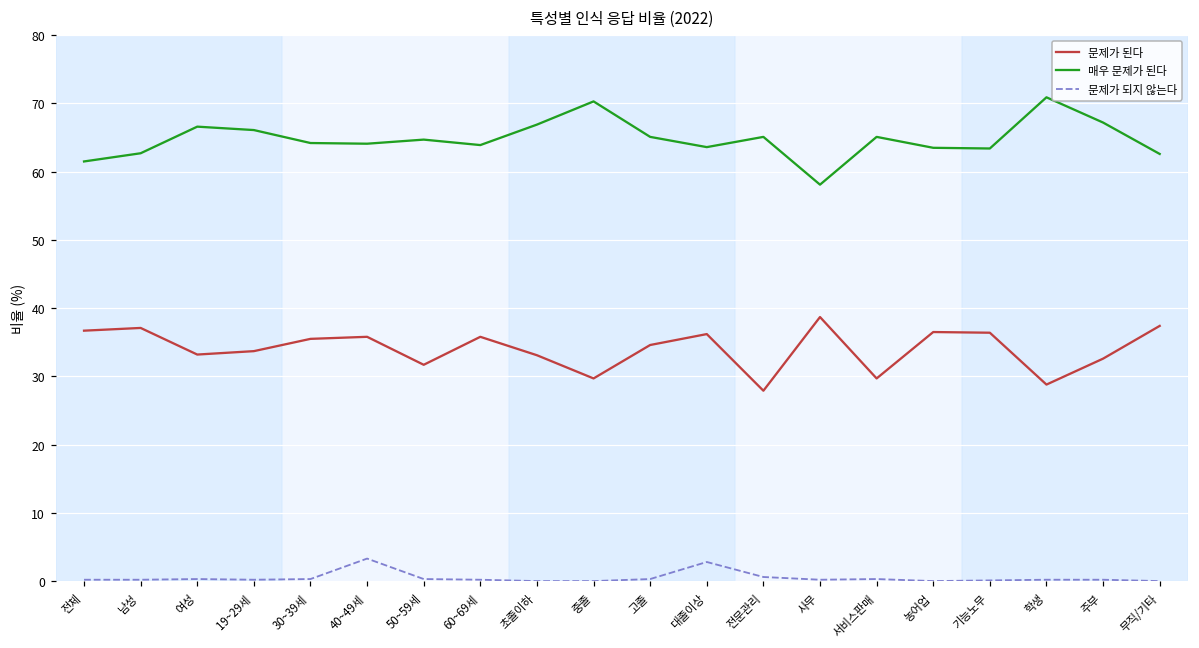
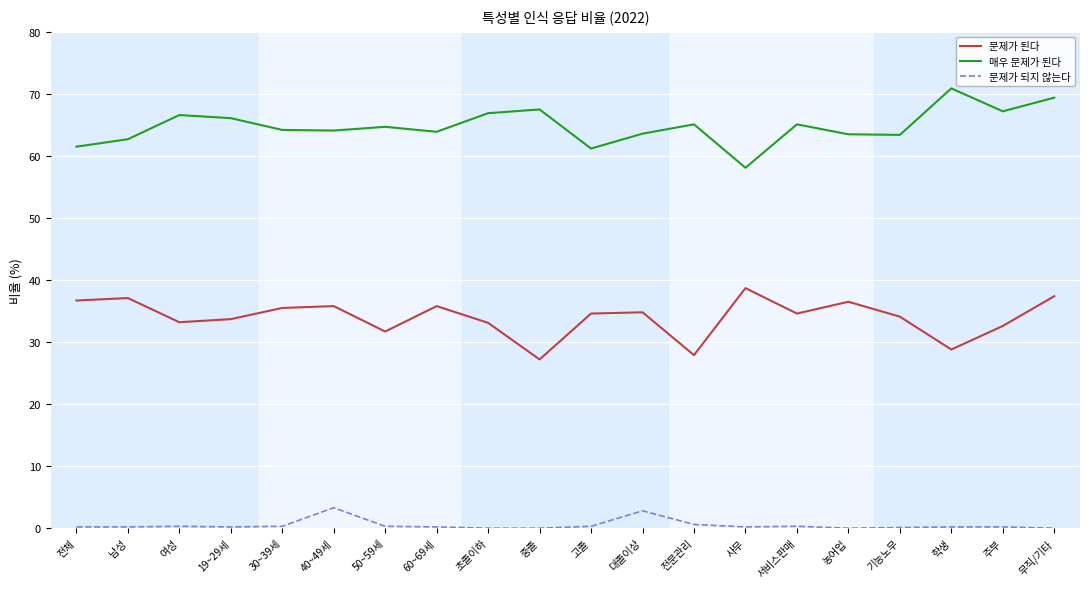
문제가 된다, 중졸: 30 -> 27
매우 문제가 된다, 중졸: 70 -> 68
매우 문제가 된다, 고졸: 65 -> 61
문제가 된다, 대졸이상: 36 -> 35
문제가 된다, 서비스판매: 30 -> 35
문제가 된다, 기능노무: 36 -> 34
매우 문제가 된다, 무직/기타: 63 -> 69
